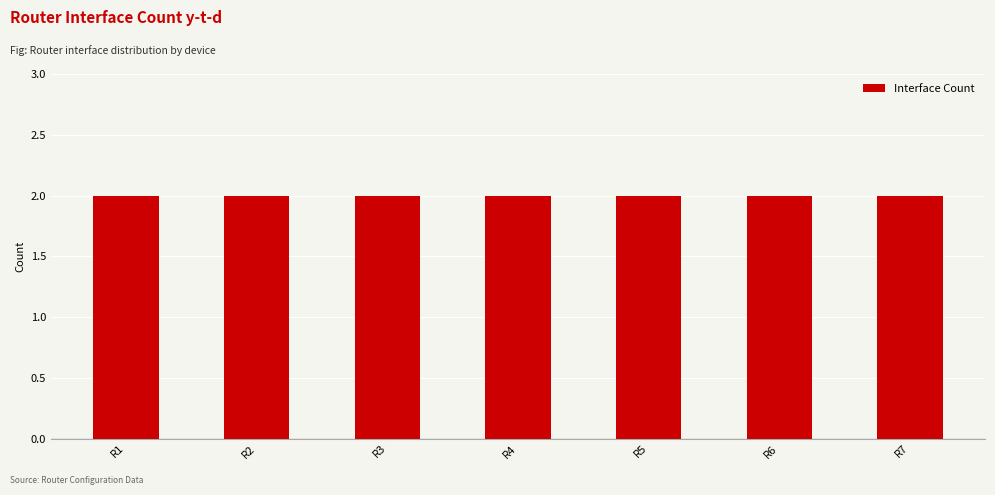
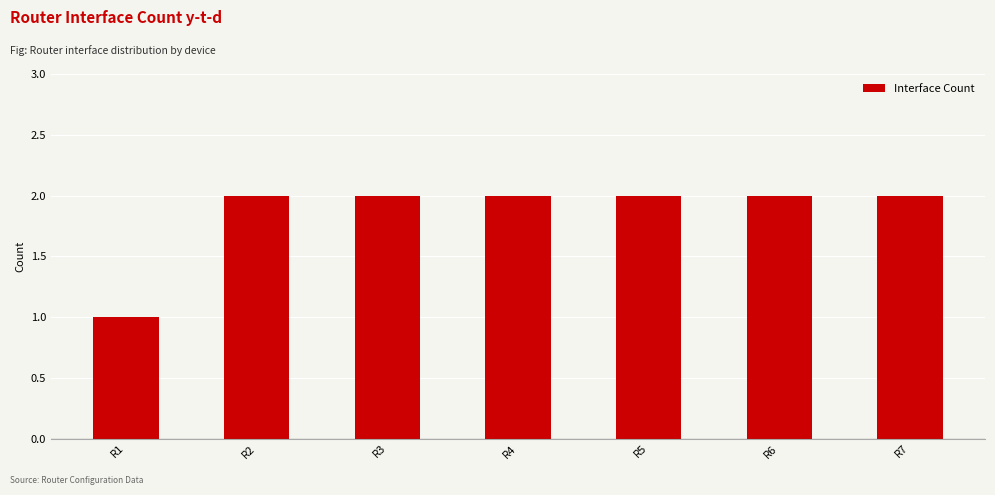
R1: 2 -> 1
